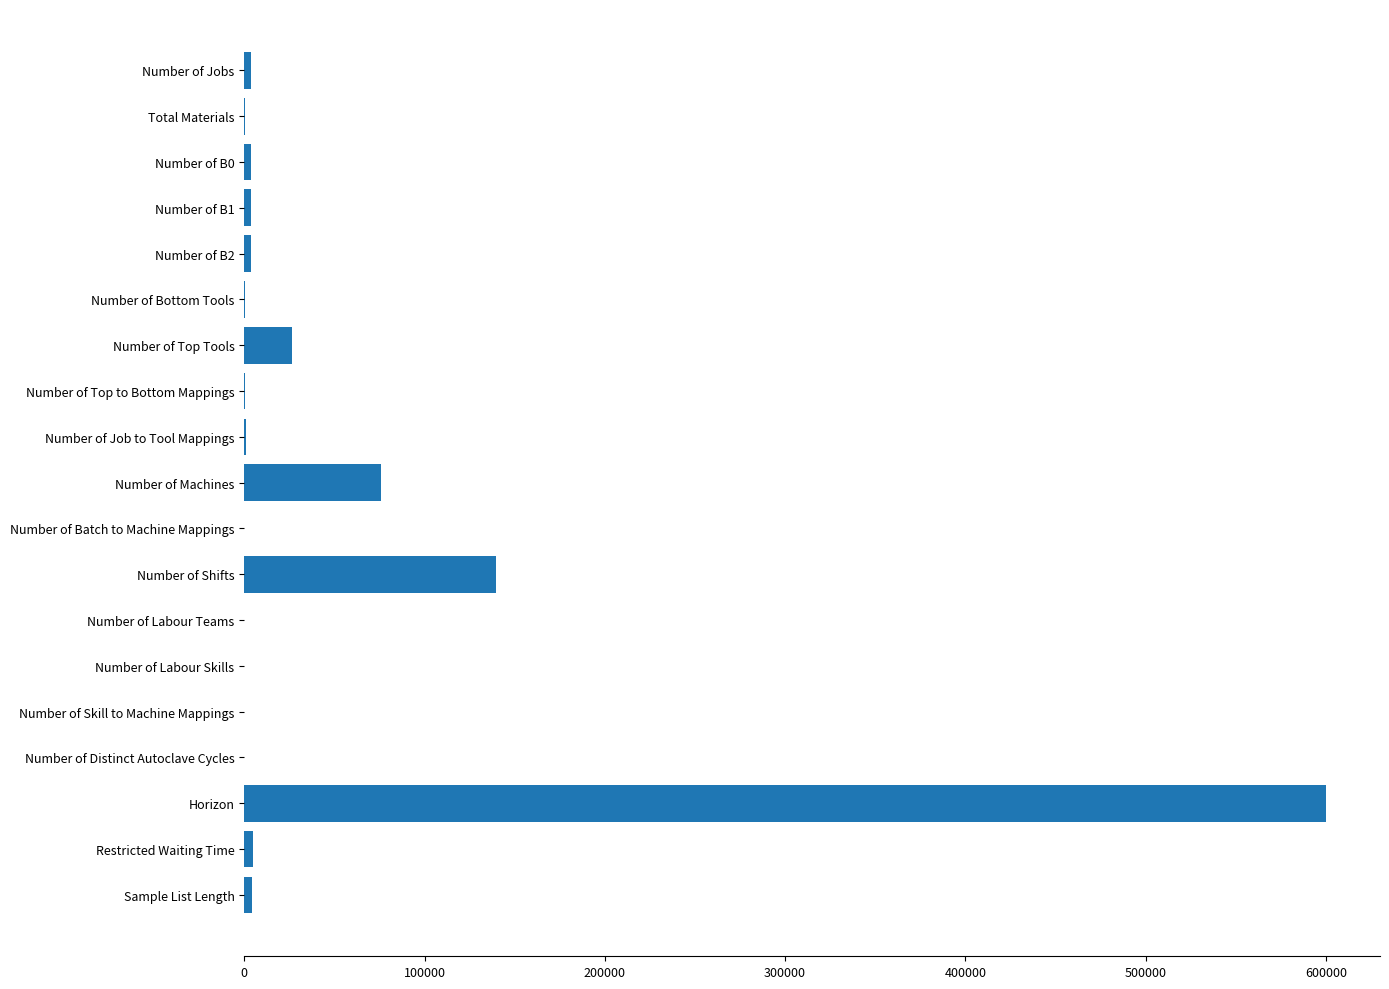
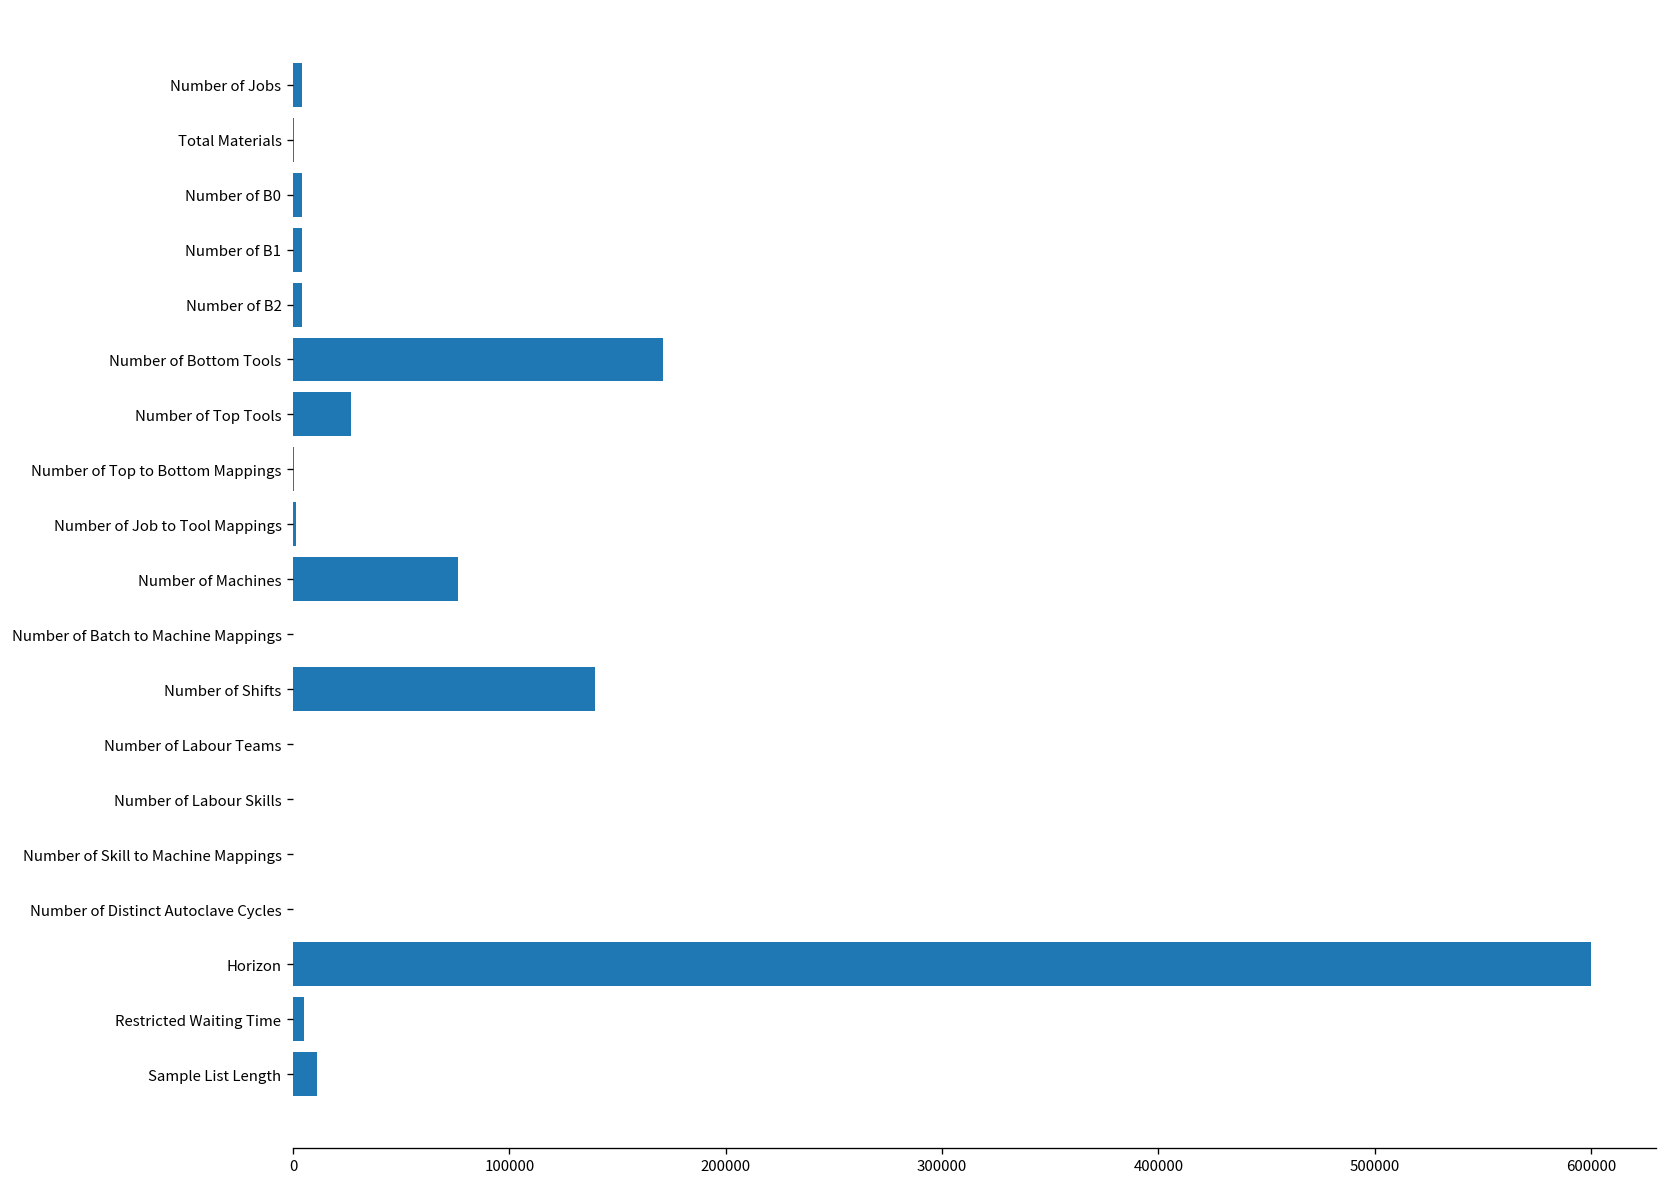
Number of Bottom Tools: 0 -> 171000
Sample List Length: 5000 -> 11000
